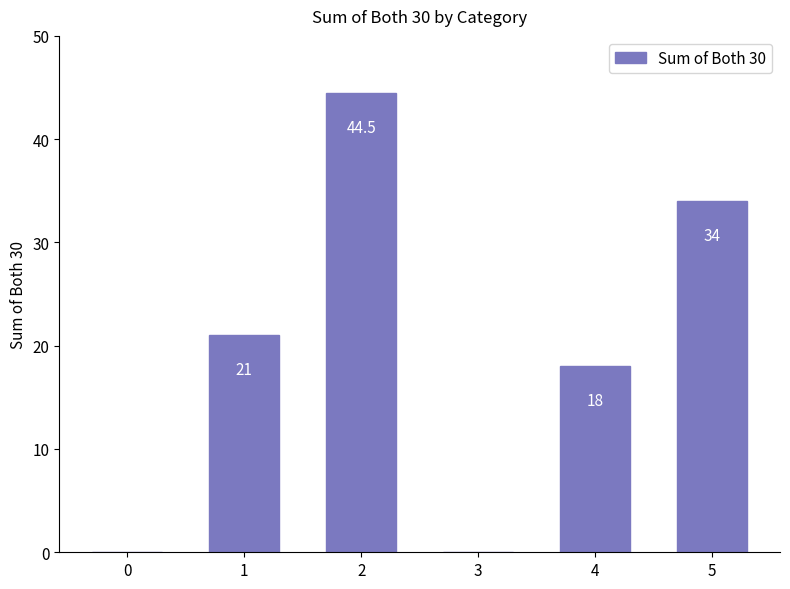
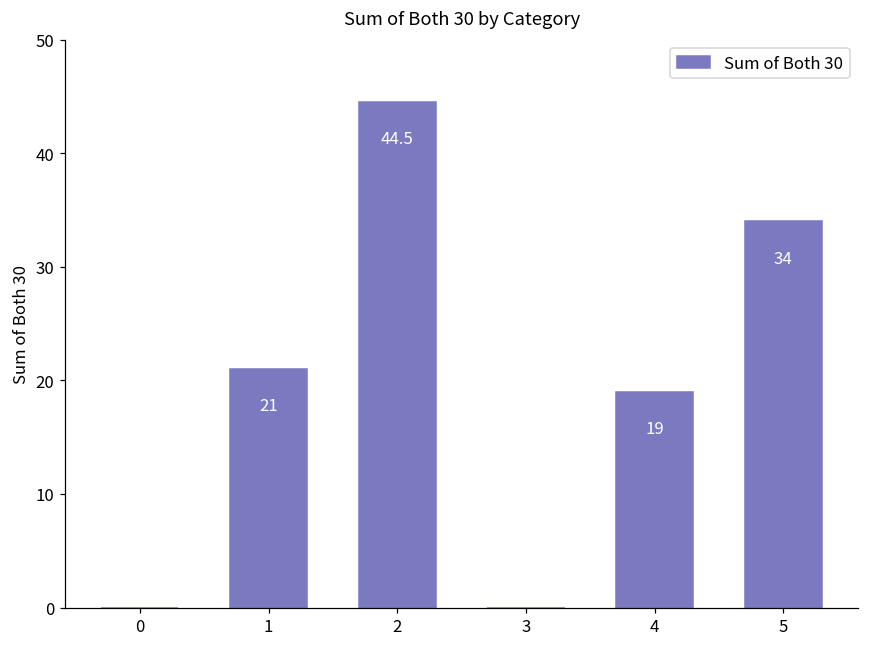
4: 18 -> 19
